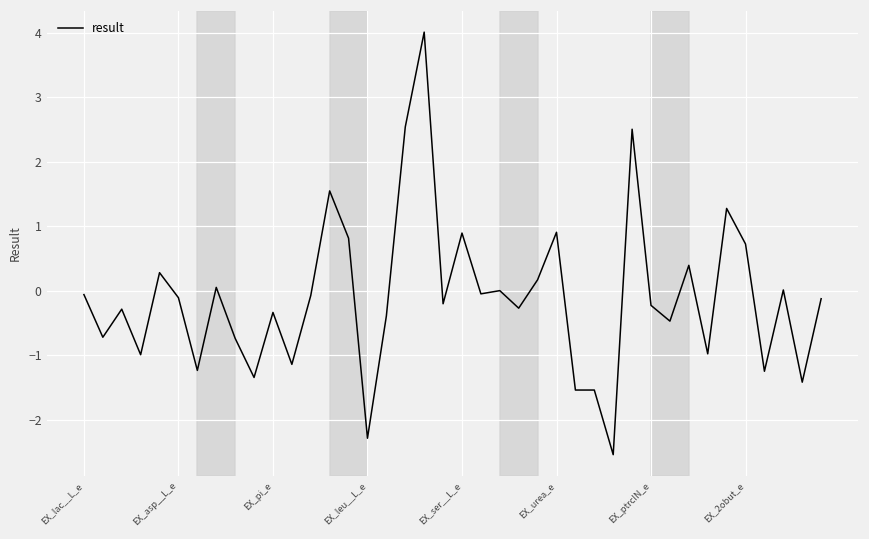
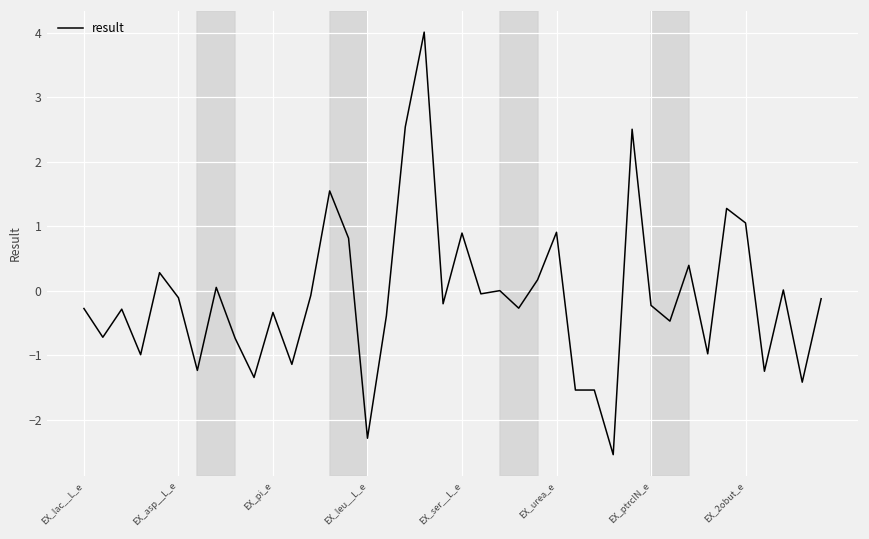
EX_lac__L_e: -0.1 -> -0.3
EX_2obut_e: 0.7 -> 1.0
